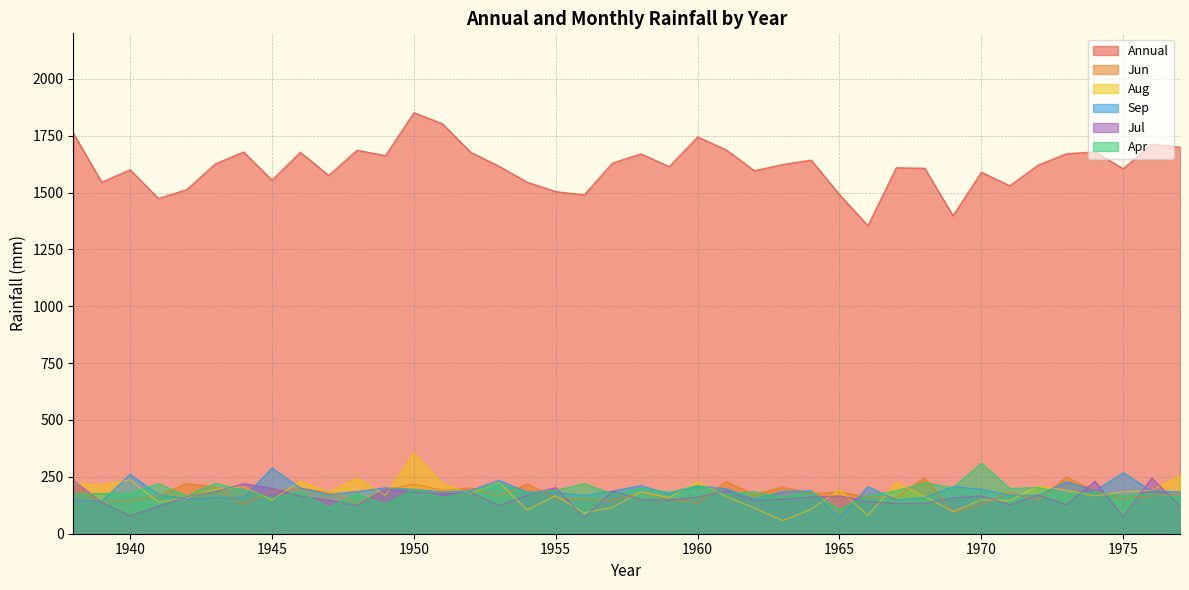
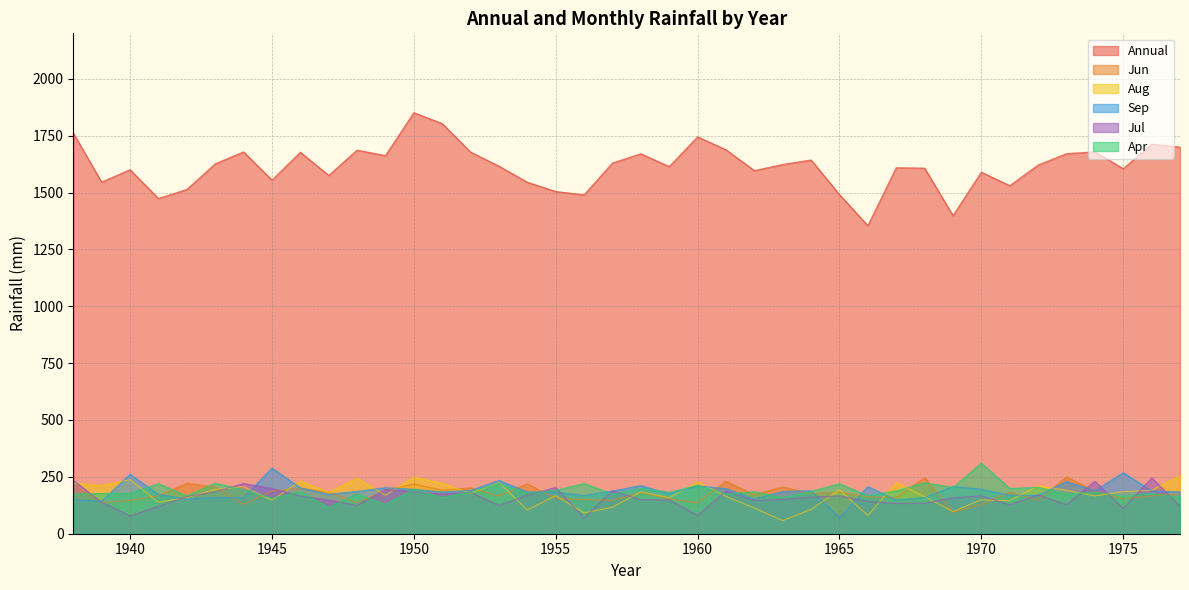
Aug, 1950: 350 -> 250
Jul, 1960: 160 -> 80
Apr, 1965: 110 -> 220
Jul, 1975: 70 -> 110
